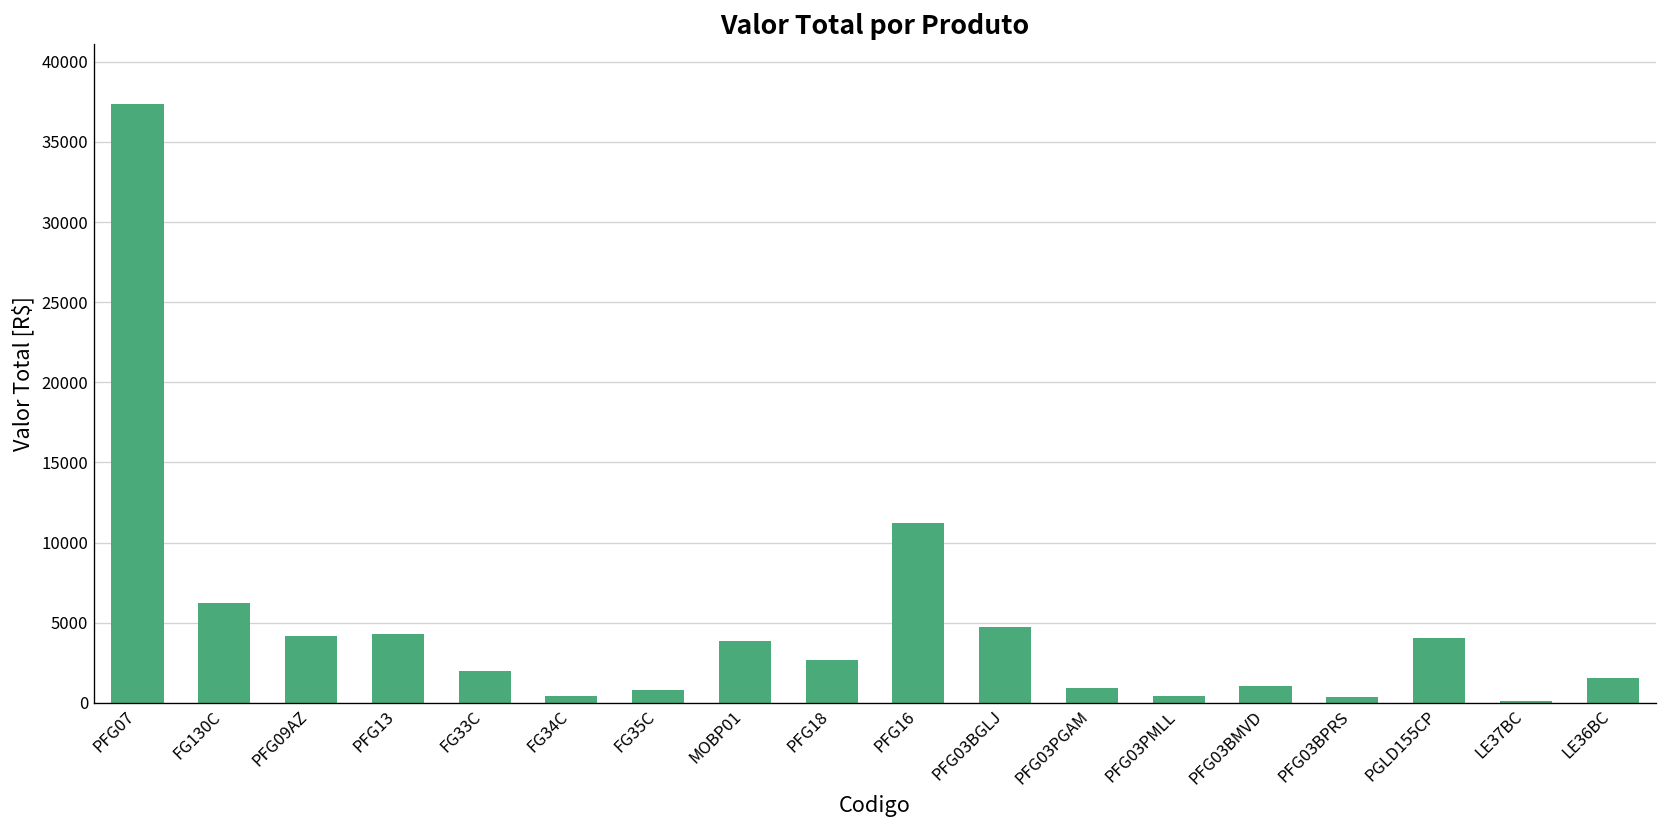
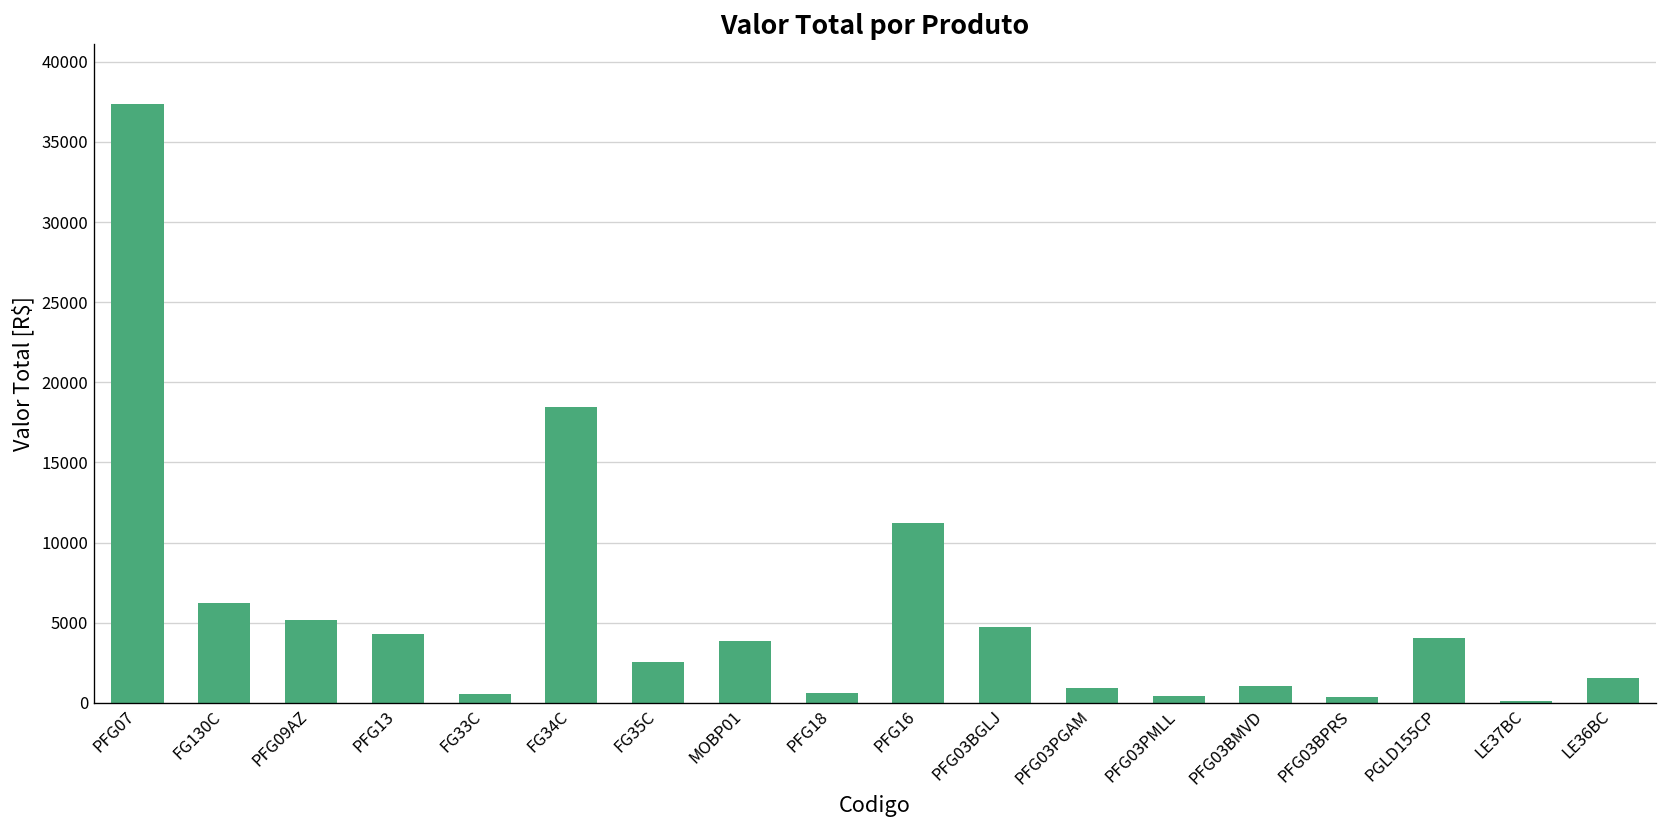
PFG09AZ: 4200 -> 5200
FG33C: 2000 -> 500
FG34C: 400 -> 18500
FG35C: 800 -> 2500
PFG18: 2700 -> 600
